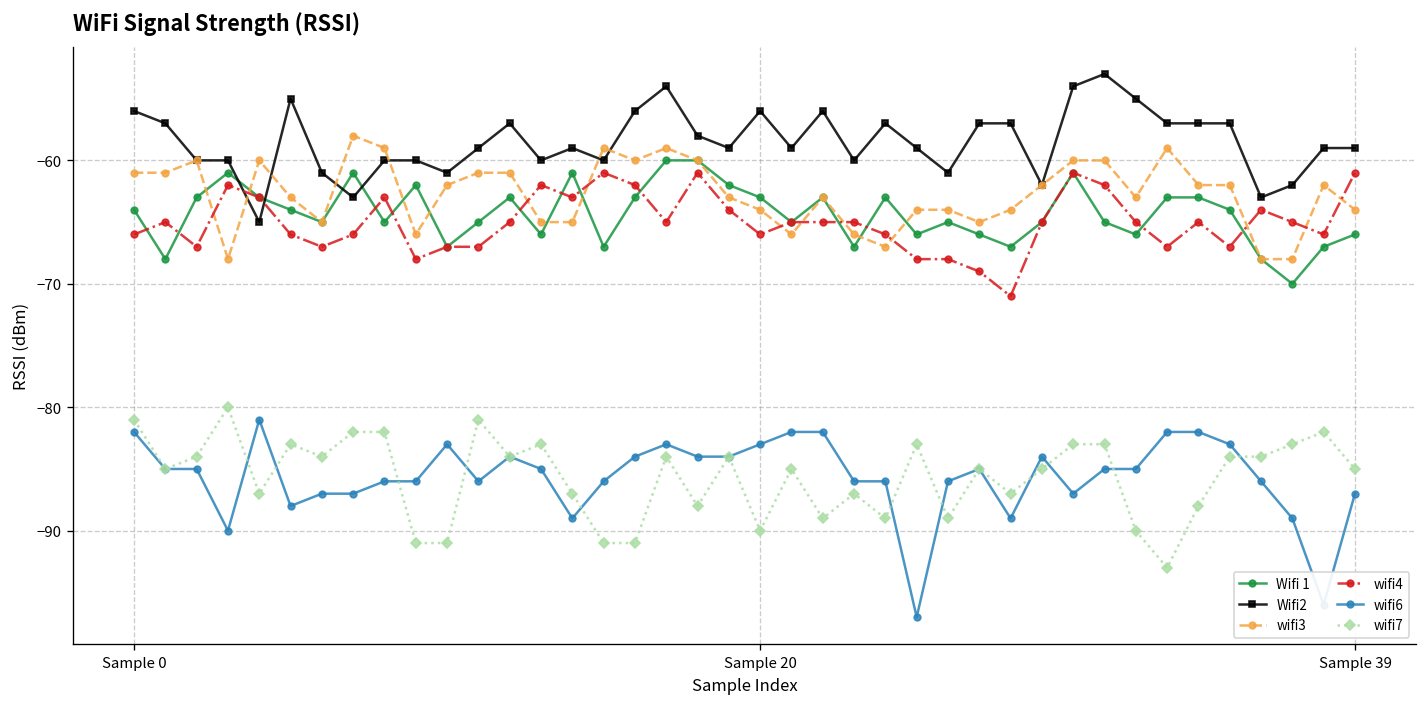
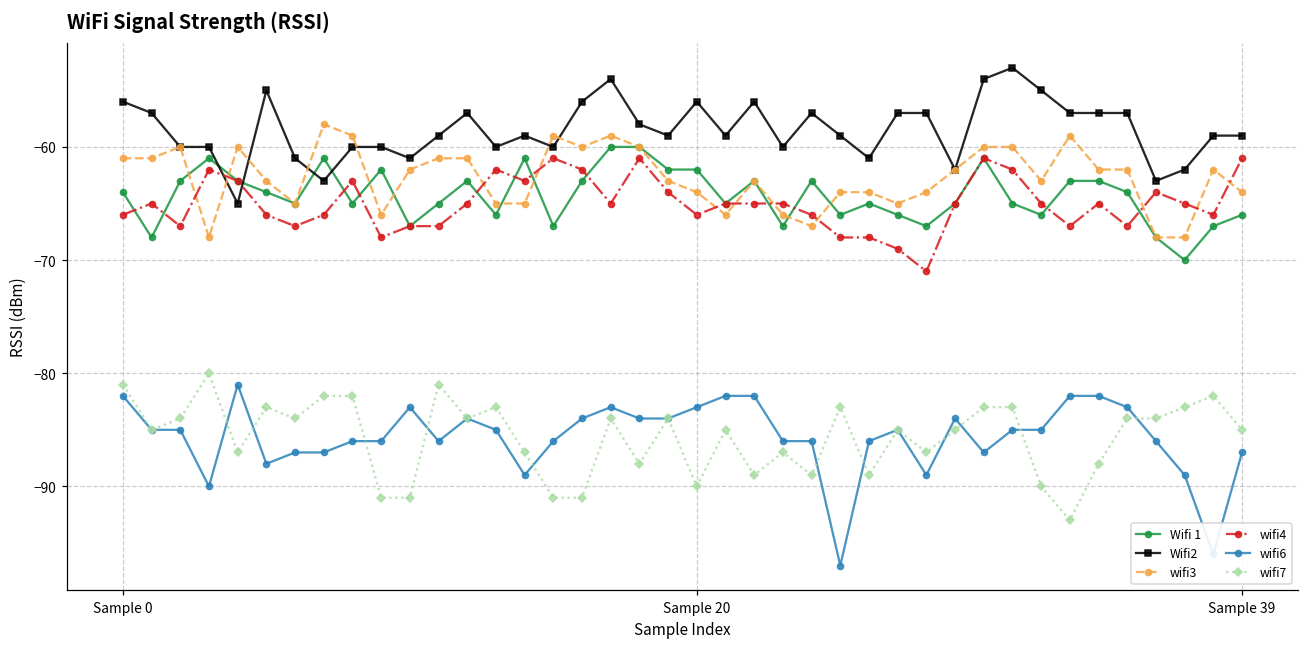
Wifi 1, Sample 20: -63 -> -62
